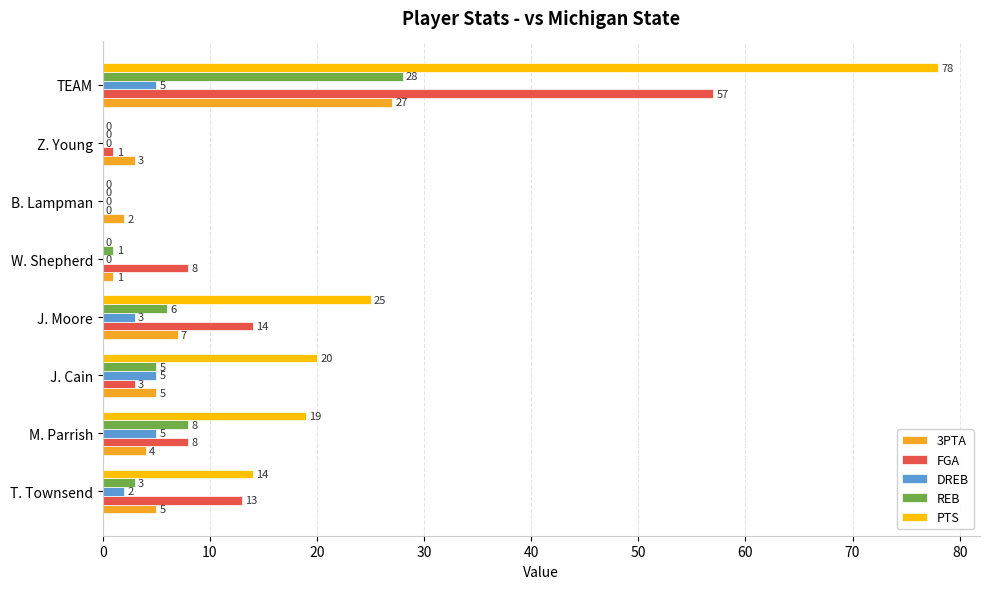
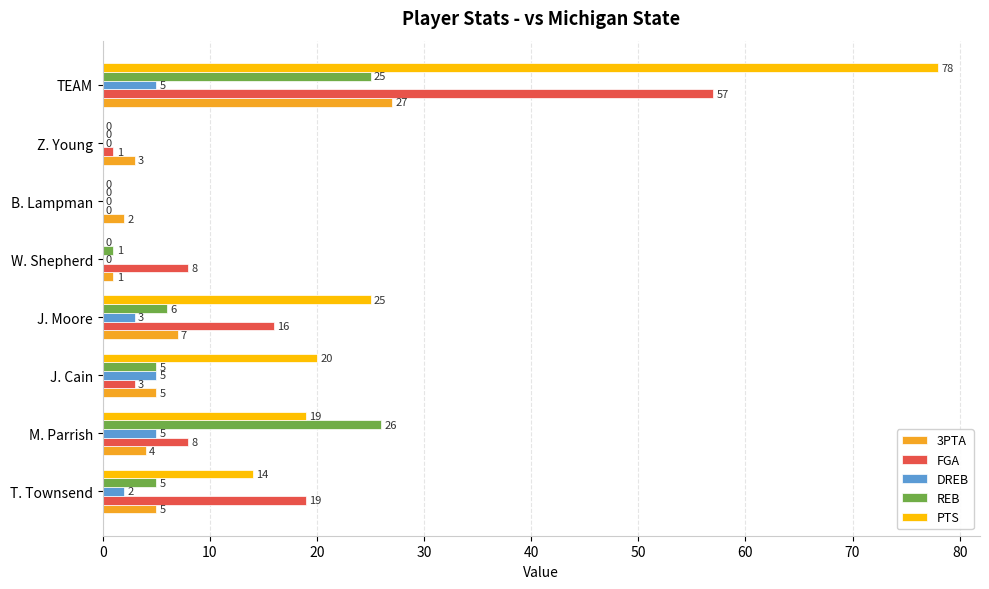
REB, TEAM: 28 -> 25
FGA, J. Moore: 14 -> 16
REB, M. Parrish: 8 -> 26
REB, T. Townsend: 3 -> 5
FGA, T. Townsend: 13 -> 19
